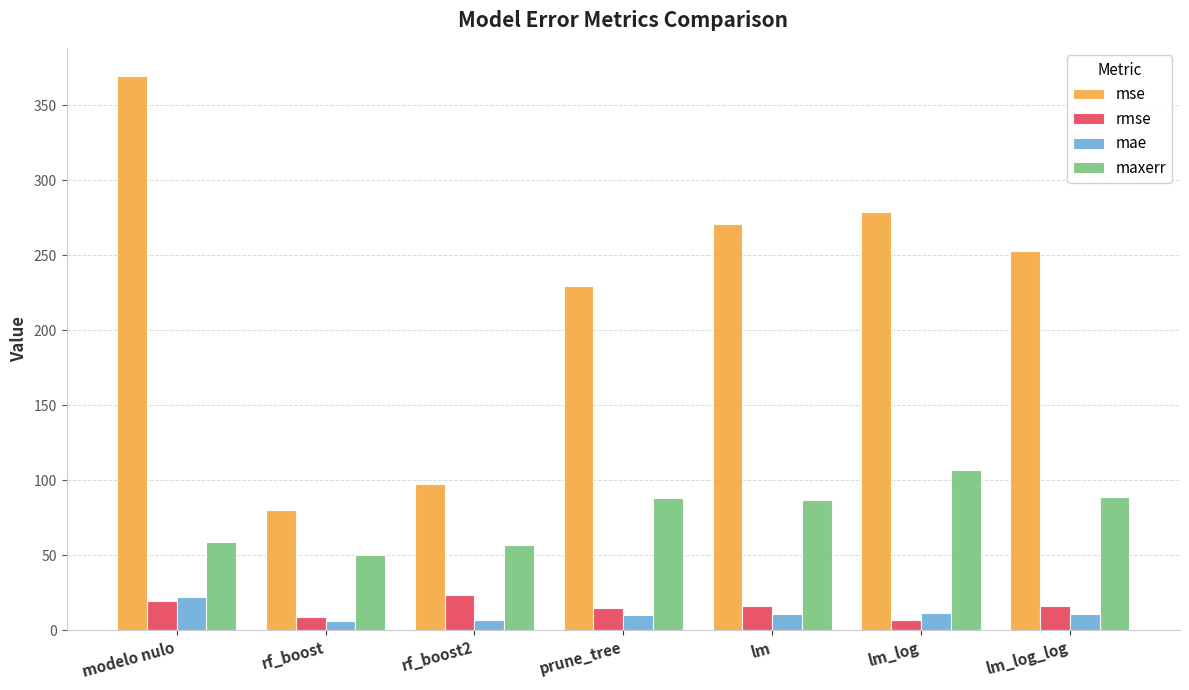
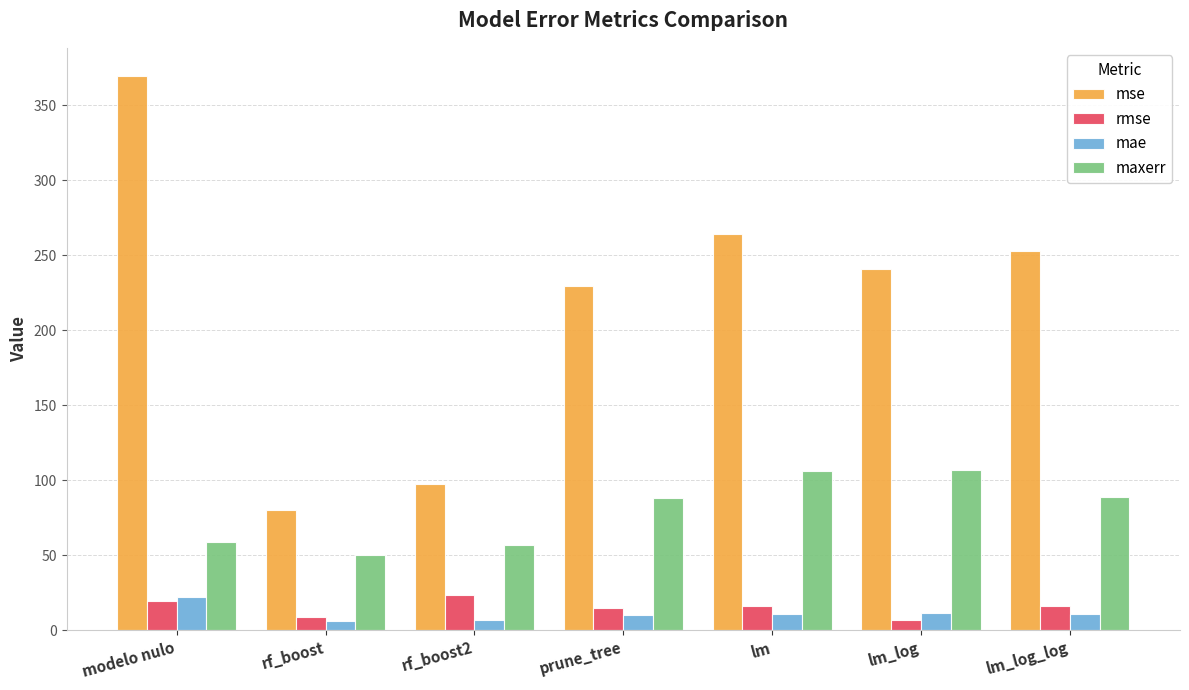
mse, lm: 271 -> 264
maxerr, lm: 87 -> 106
mse, lm_log: 279 -> 241
